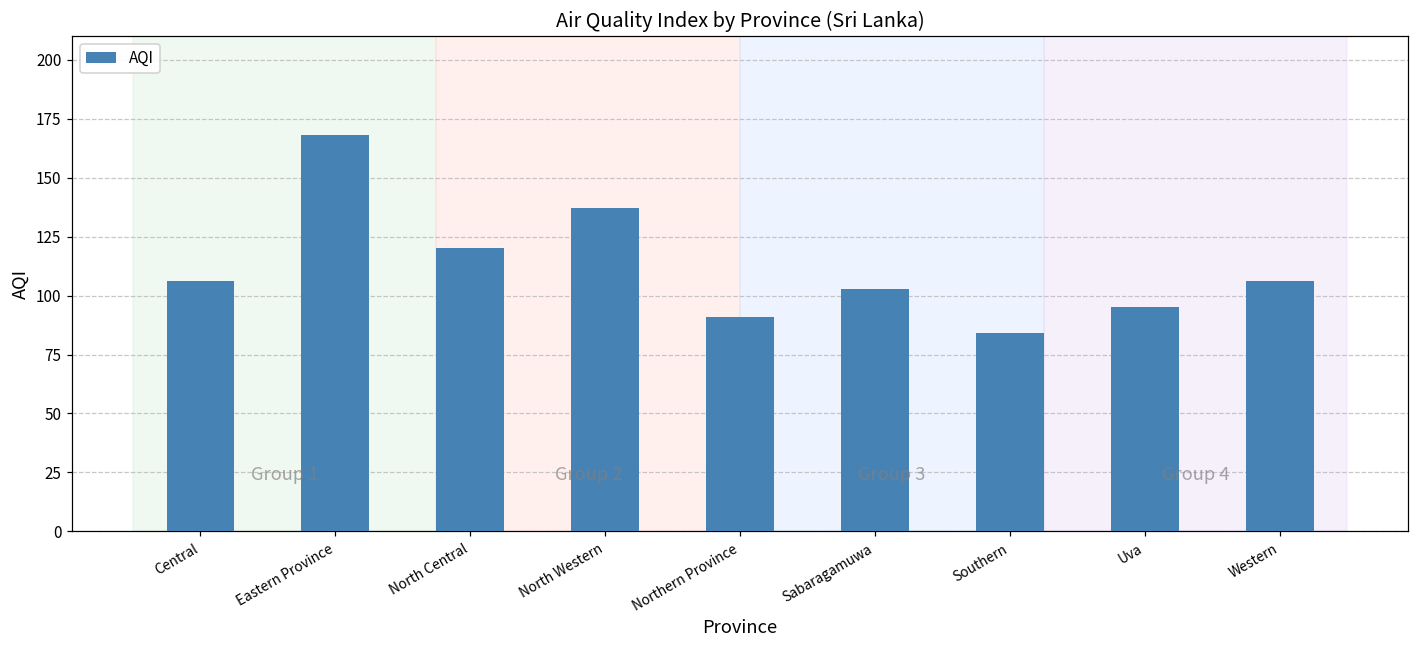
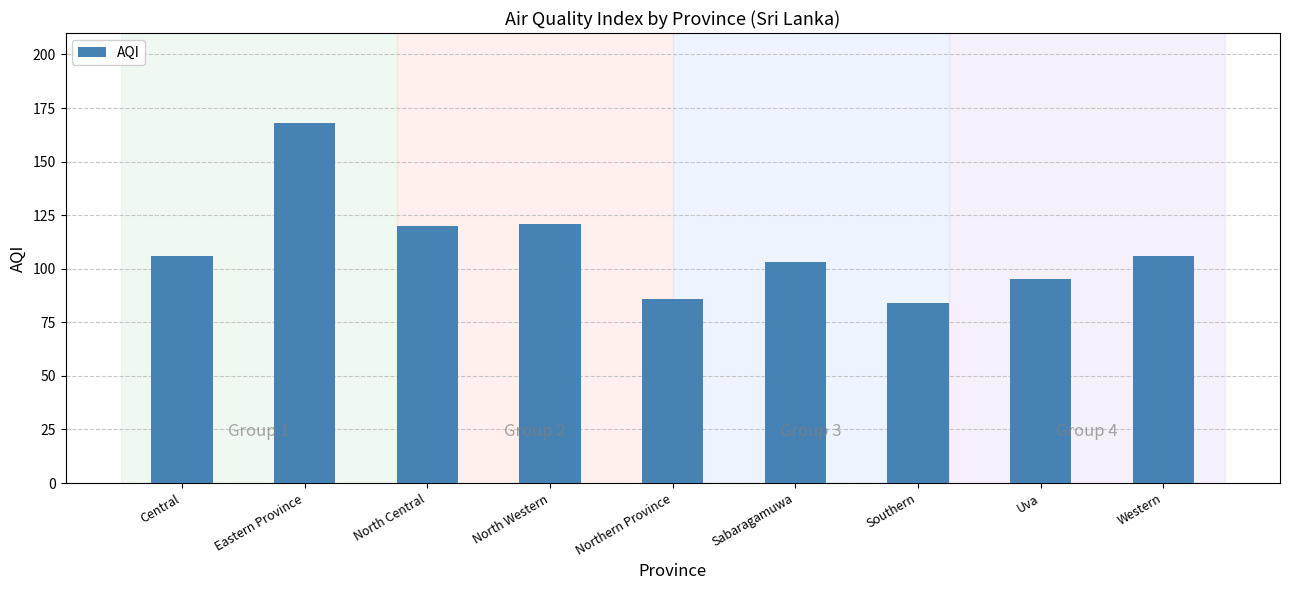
North Western: 137 -> 121
Northern Province: 91 -> 86
